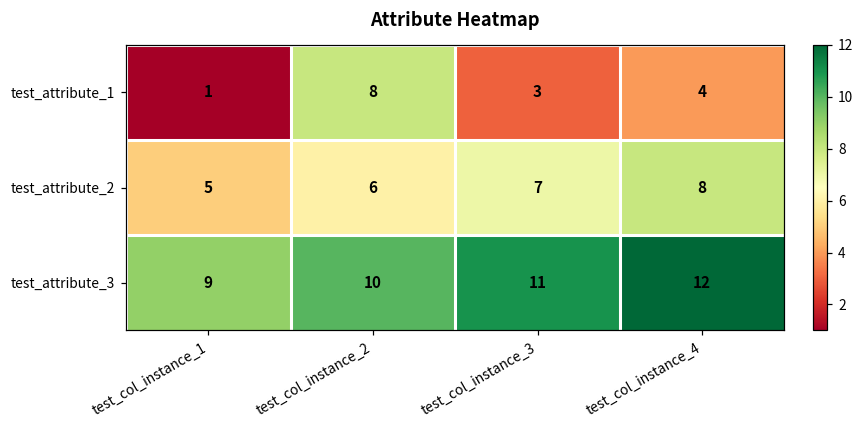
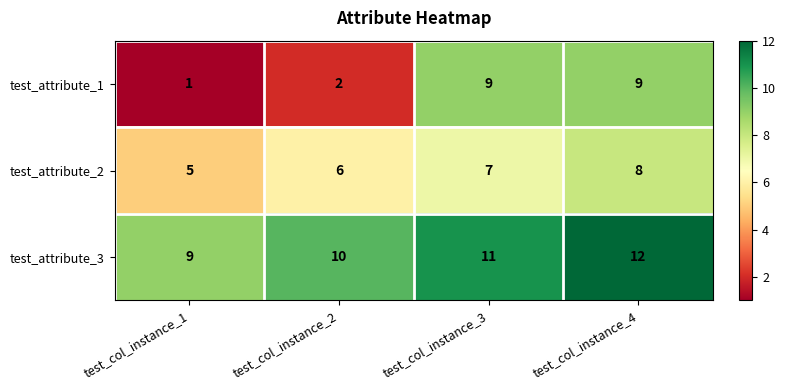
test_attribute_1, test_col_instance_2: 8 -> 2
test_attribute_1, test_col_instance_3: 3 -> 9
test_attribute_1, test_col_instance_4: 4 -> 9
